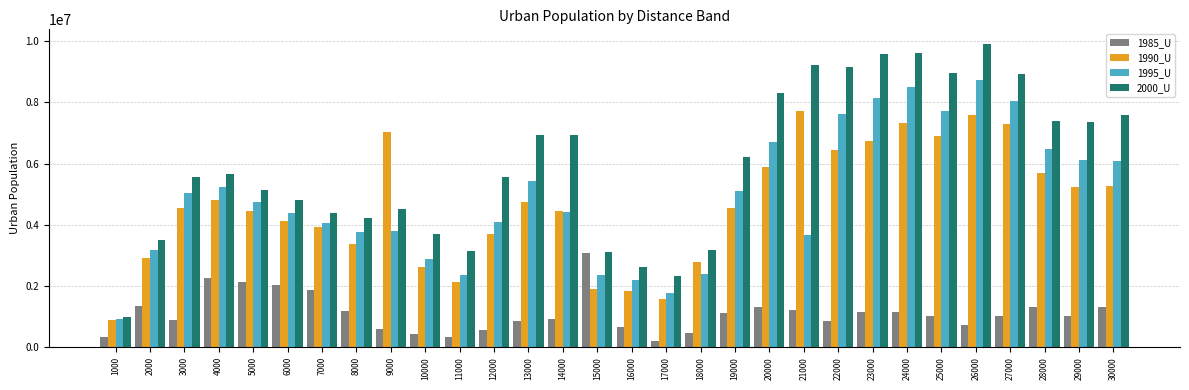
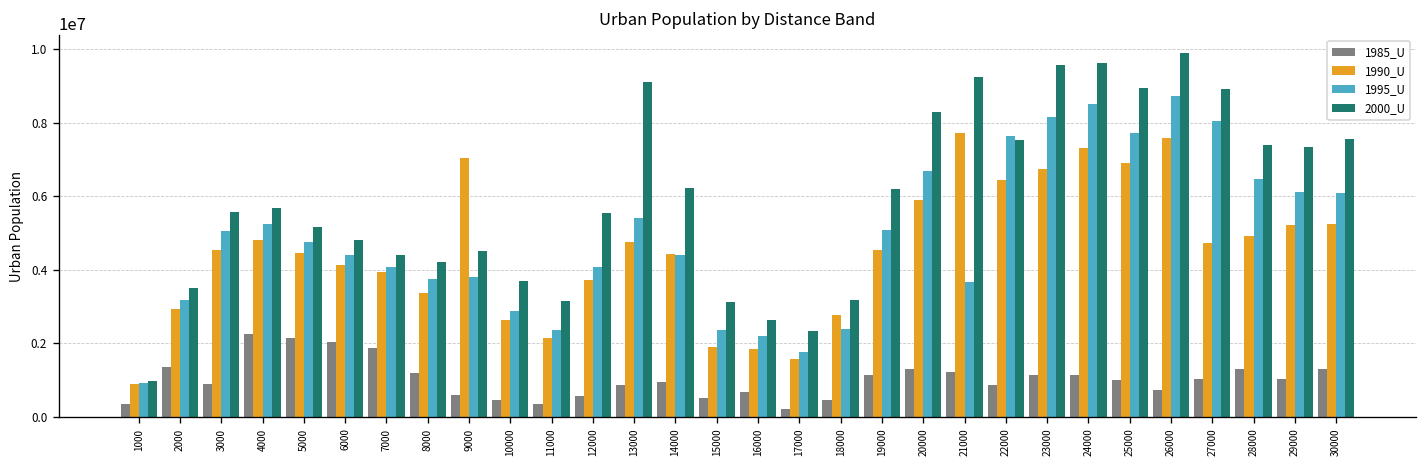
2000_U, 13000: 6900000 -> 9100000
2000_U, 14000: 6900000 -> 6200000
1985_U, 15000: 3100000 -> 500000
2000_U, 22000: 9200000 -> 7500000
1990_U, 27000: 7300000 -> 4700000
1990_U, 28000: 5700000 -> 4900000
